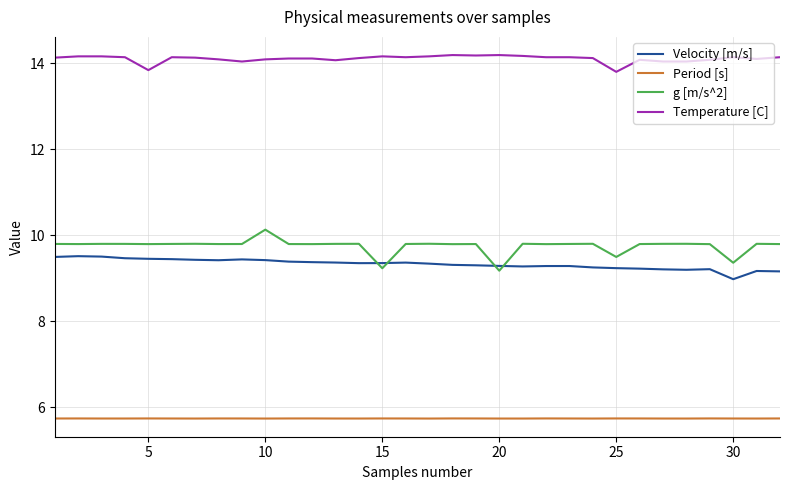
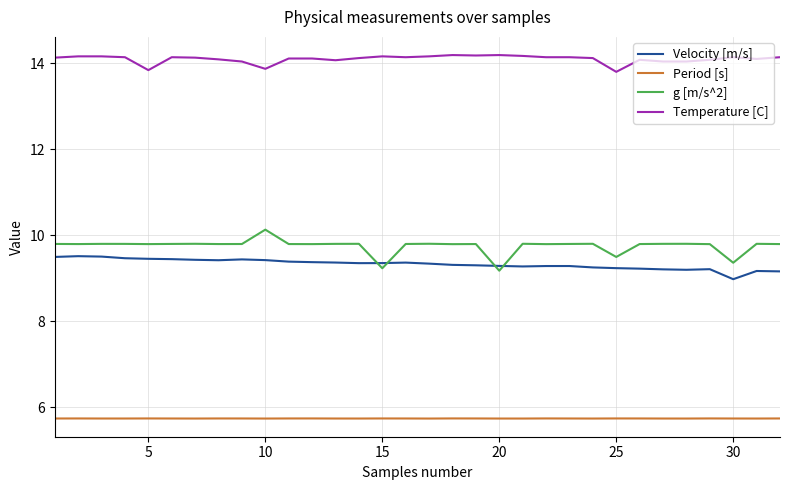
Temperature [C], 10: 14.1 -> 13.9
